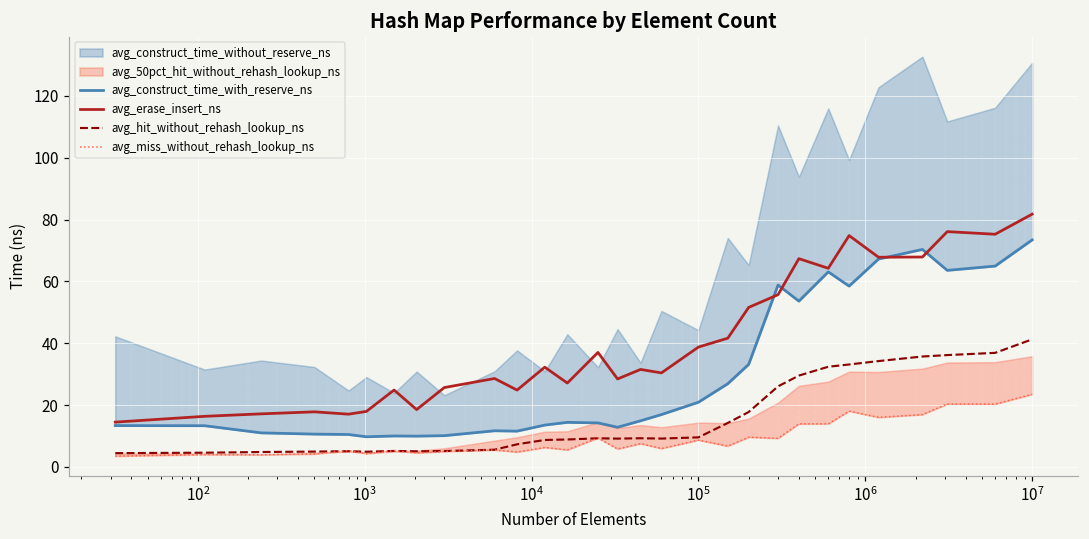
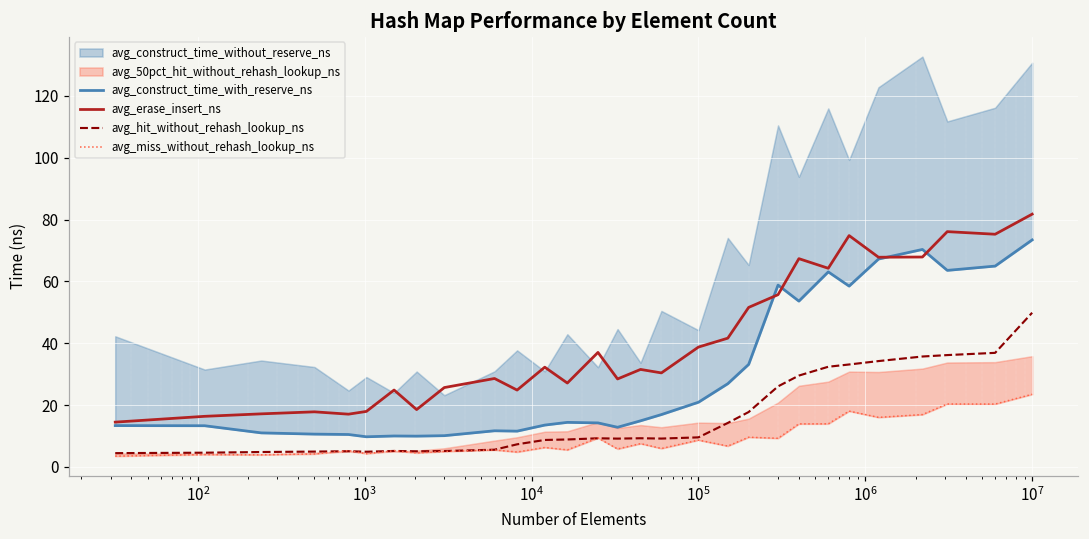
avg_hit_without_rehash_lookup_ns, 10^7: 41 -> 50
